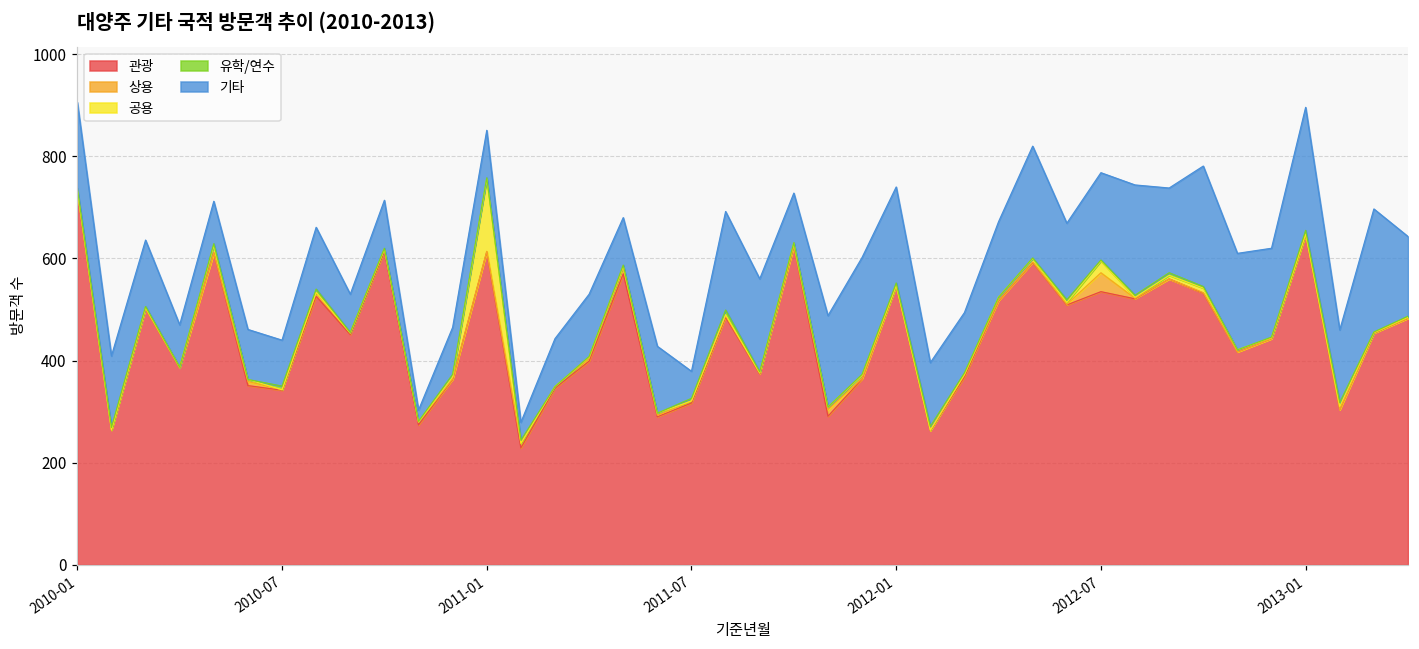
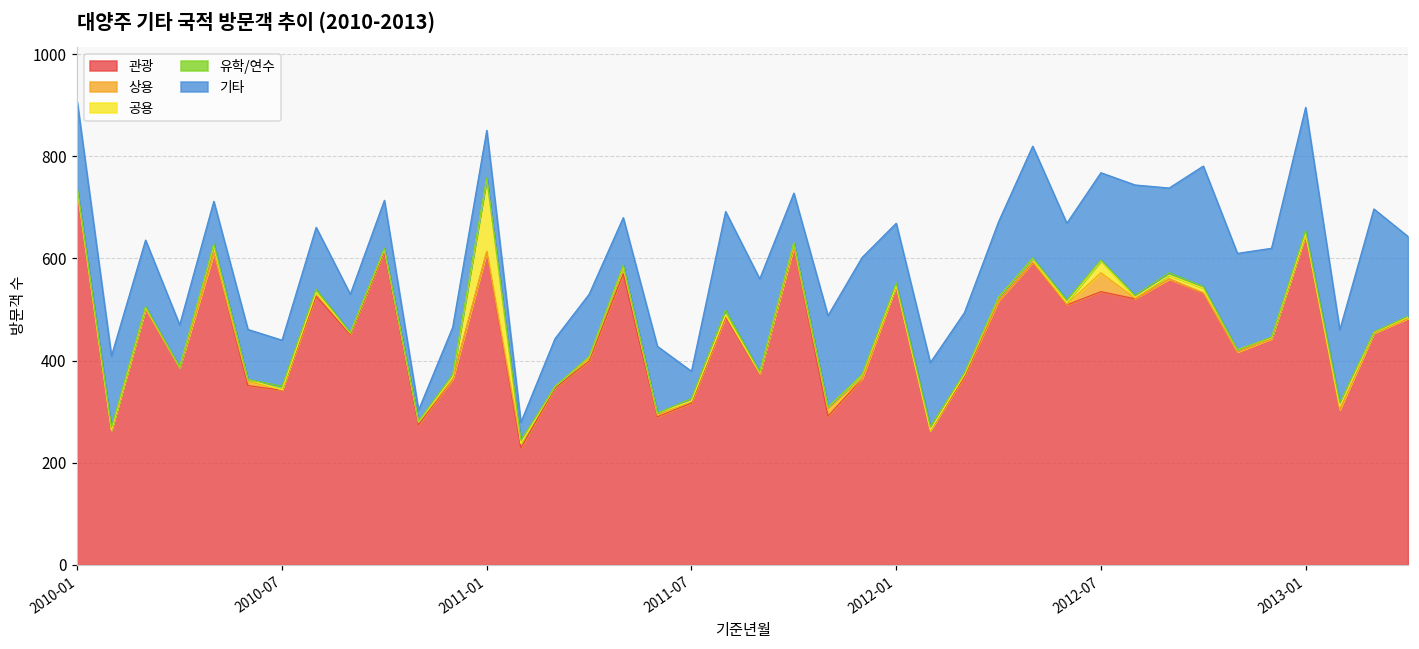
기타, 2012-01: 190 -> 120
